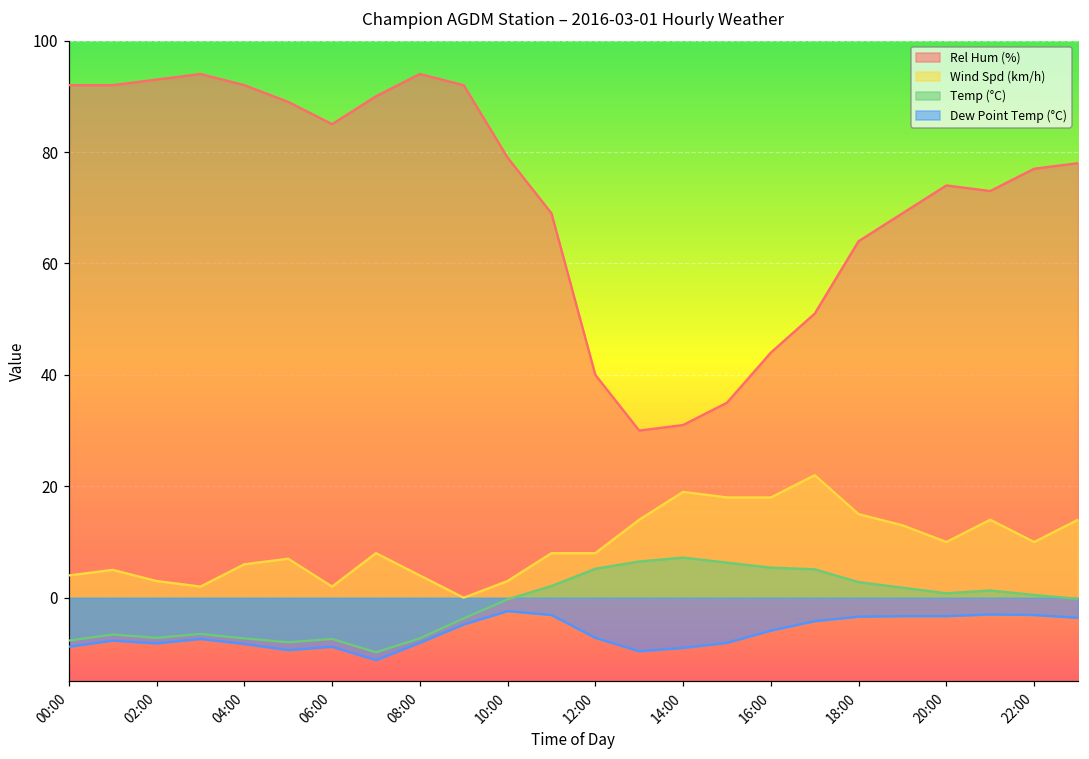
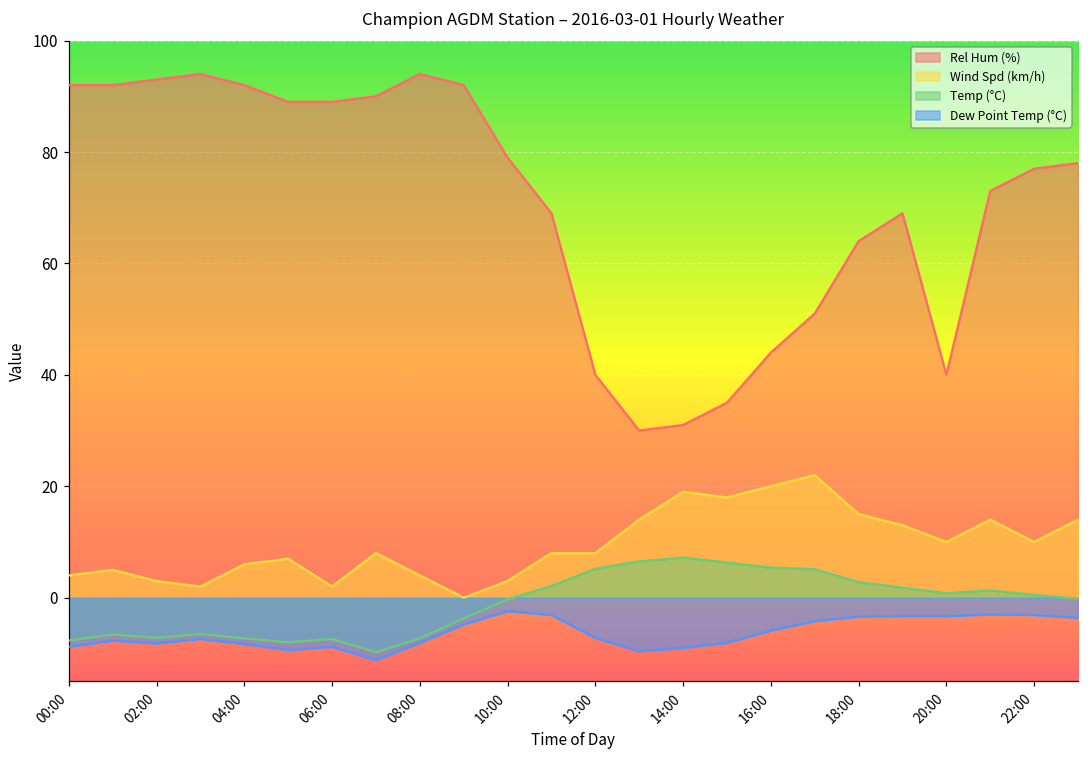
Rel Hum (%), 06:00: 85 -> 89
Wind Spd (km/h), 16:00: 18 -> 20
Rel Hum (%), 20:00: 74 -> 40
